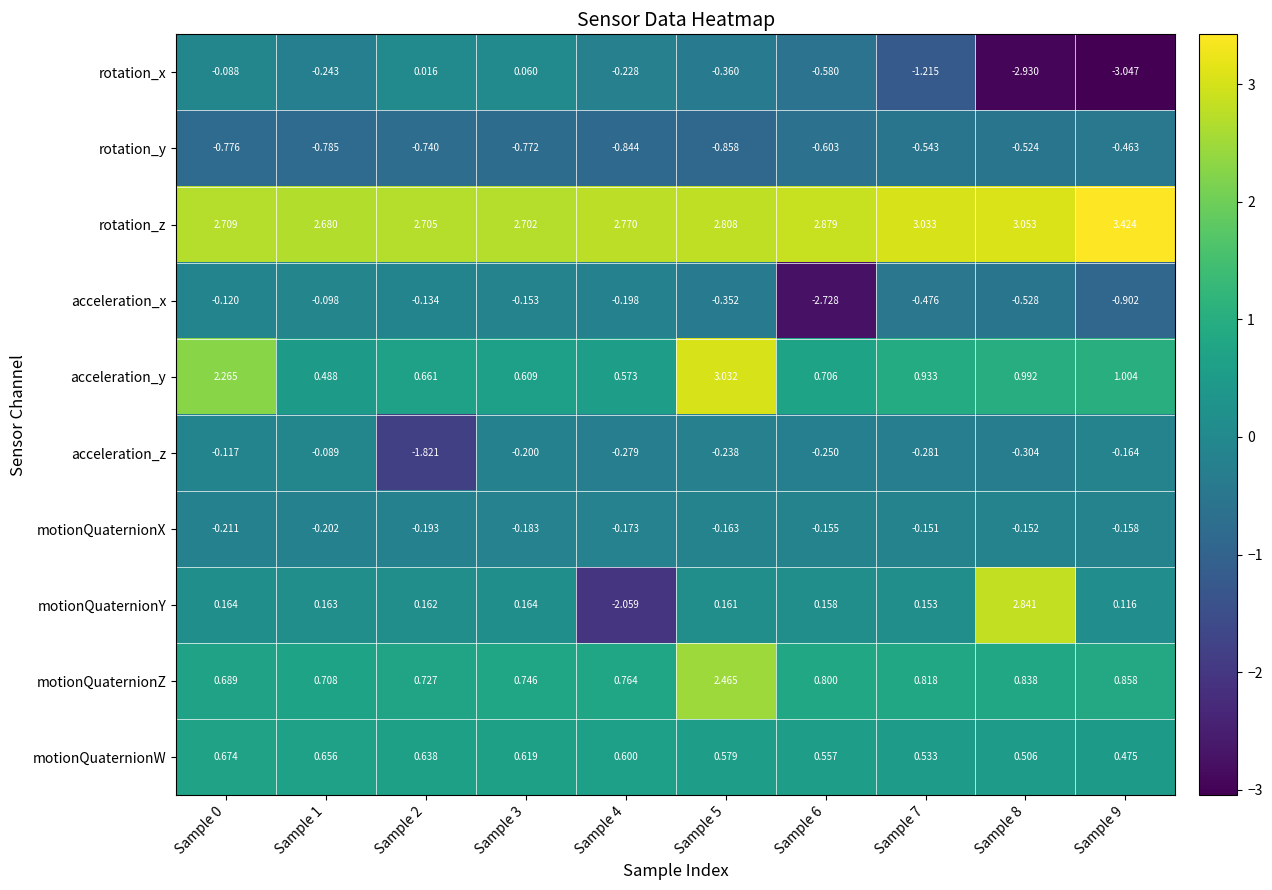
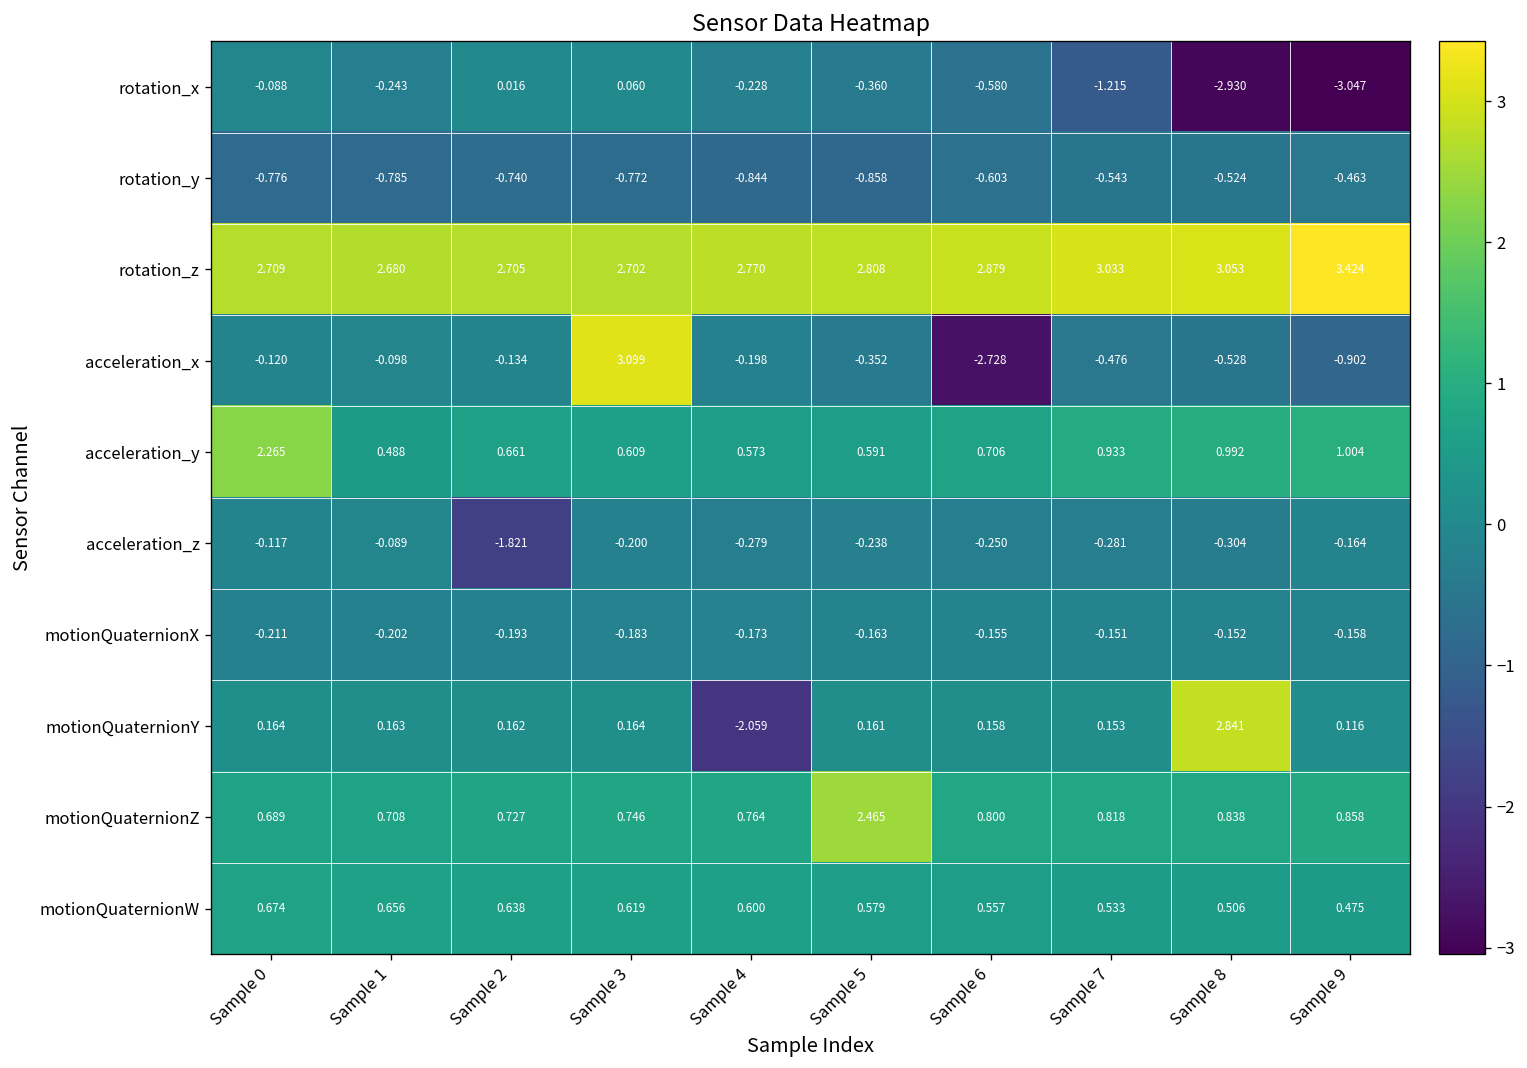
acceleration_x, Sample 3: -0.153 -> 3.099
acceleration_y, Sample 5: 3.032 -> 0.591
